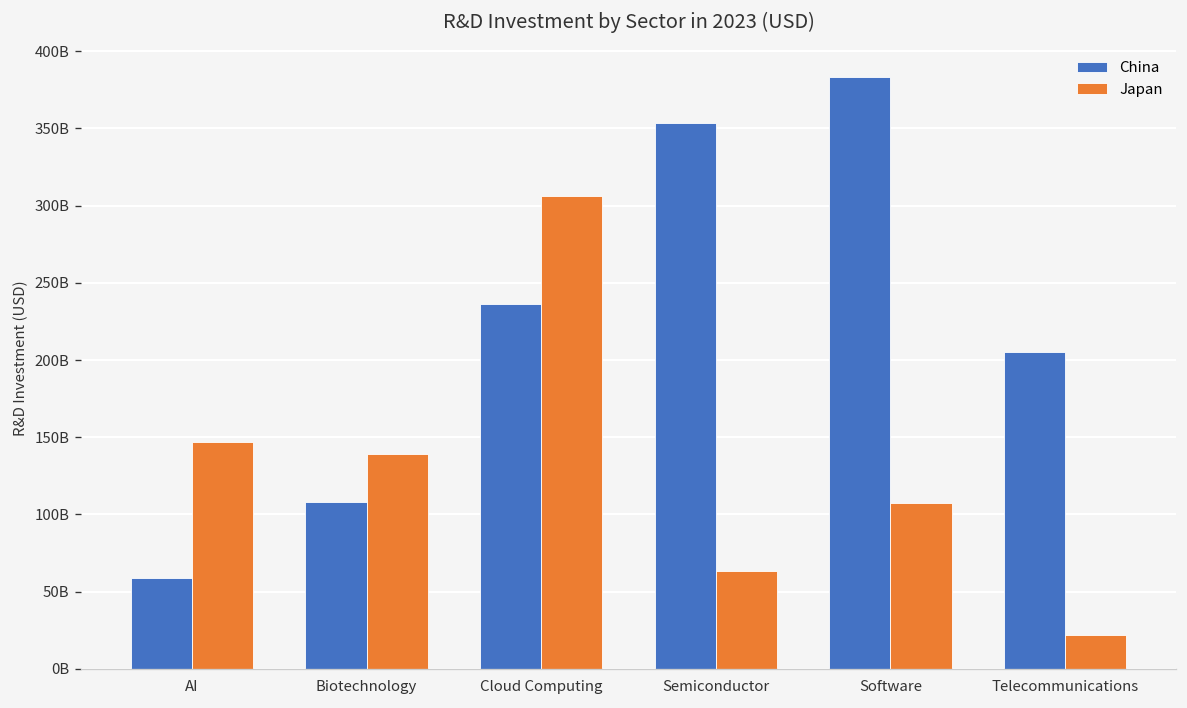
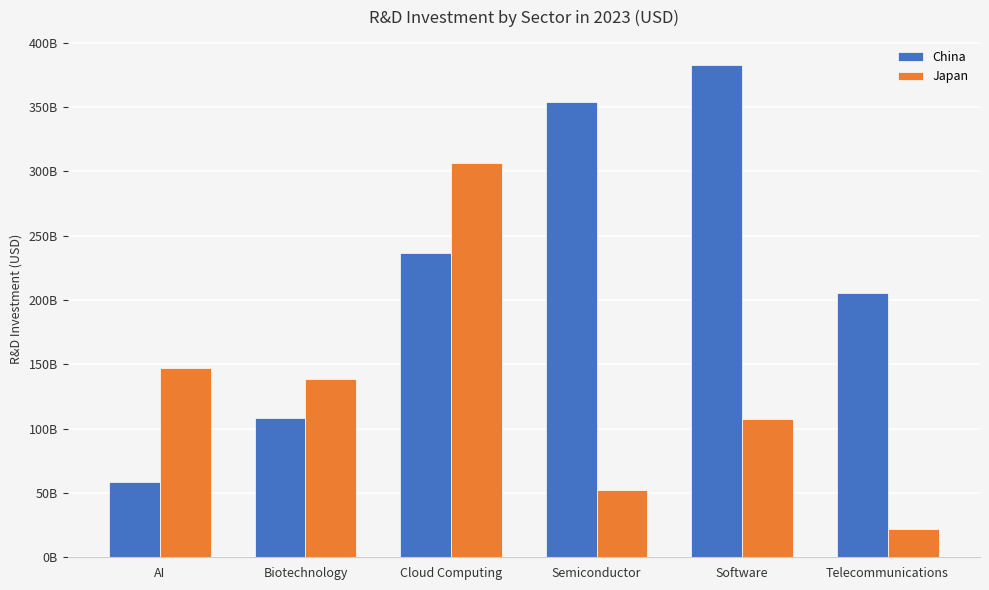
Japan, Semiconductor: 63000000000 -> 52000000000
